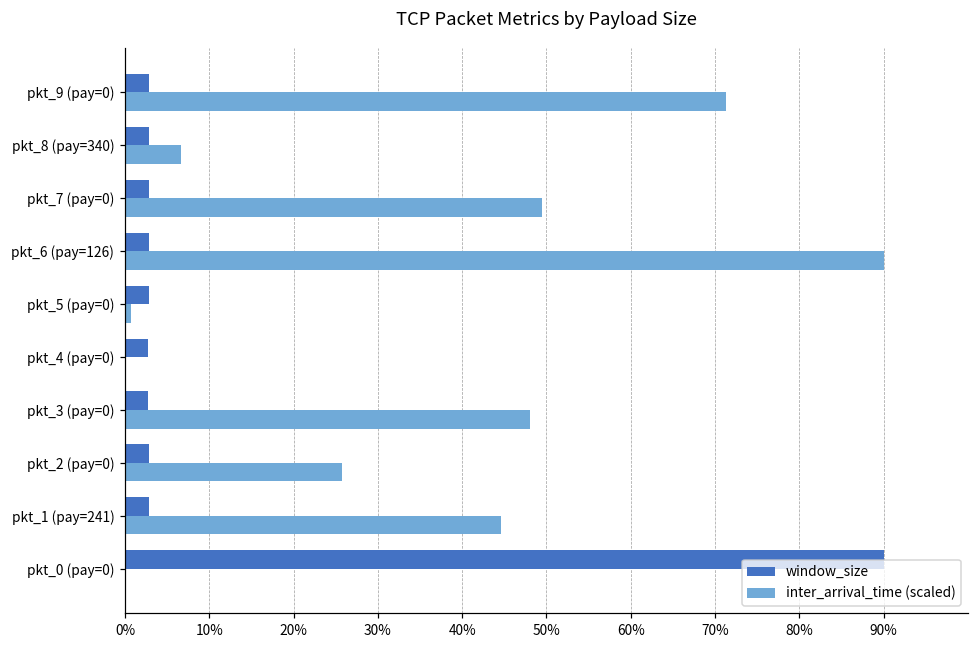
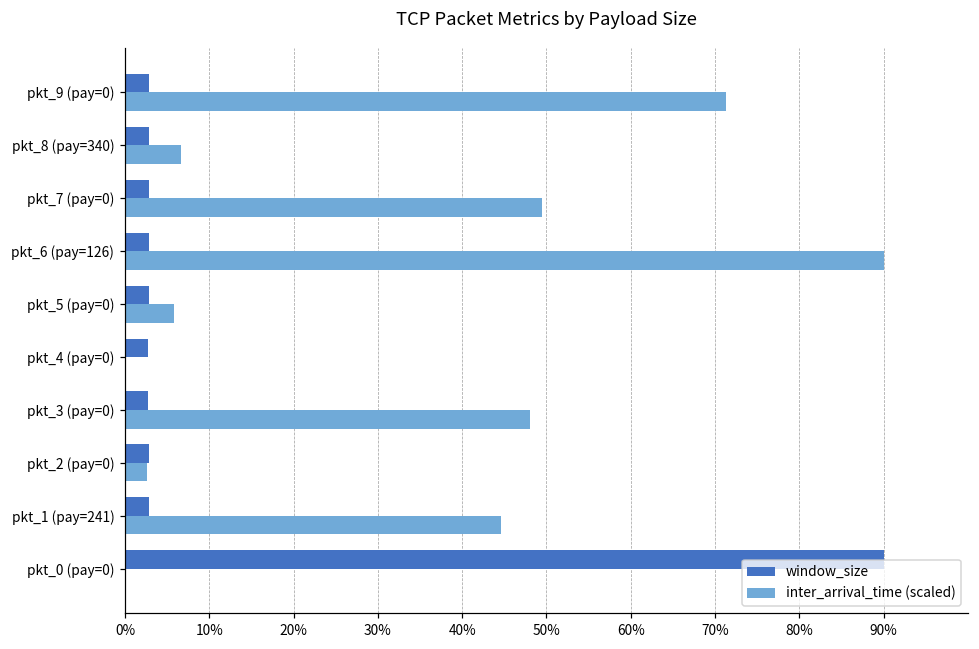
inter_arrival_time (scaled), pkt_5 (pay=0): 1% -> 6%
inter_arrival_time (scaled), pkt_2 (pay=0): 26% -> 3%
